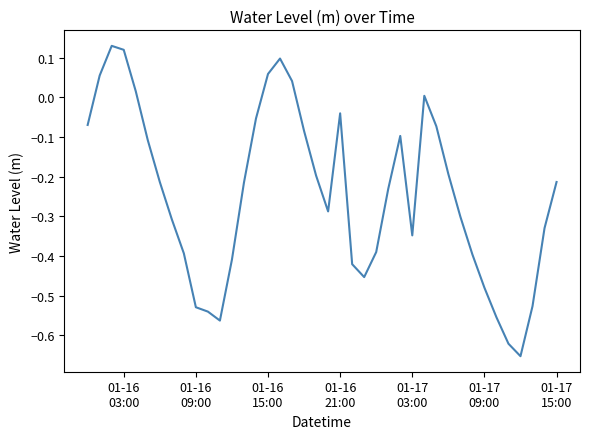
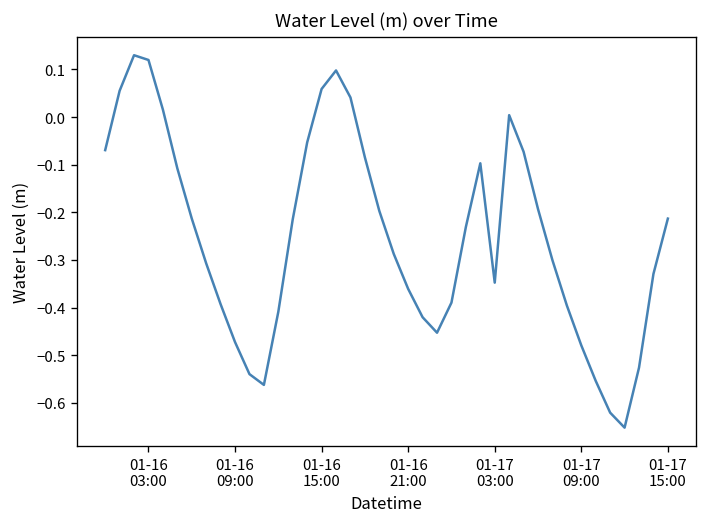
01-16 09:00: -0.53 -> -0.47
01-16 21:00: -0.04 -> -0.36
